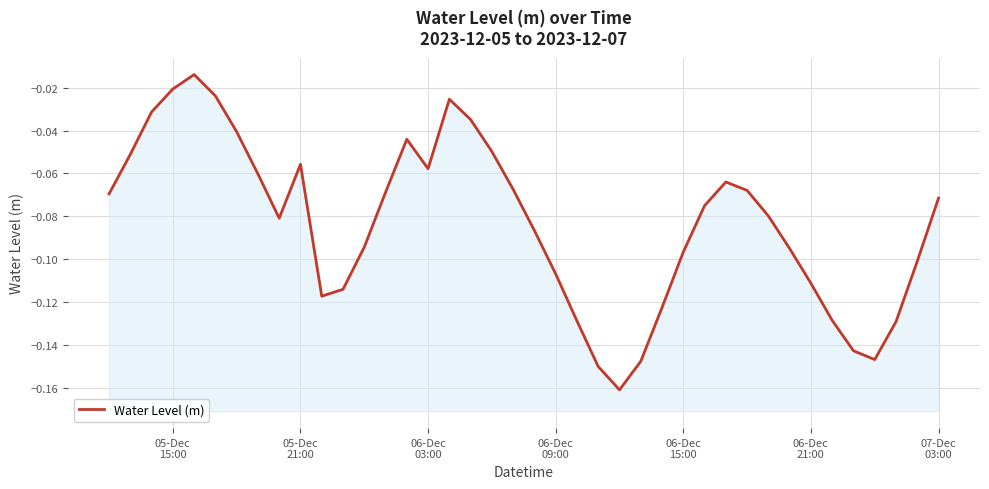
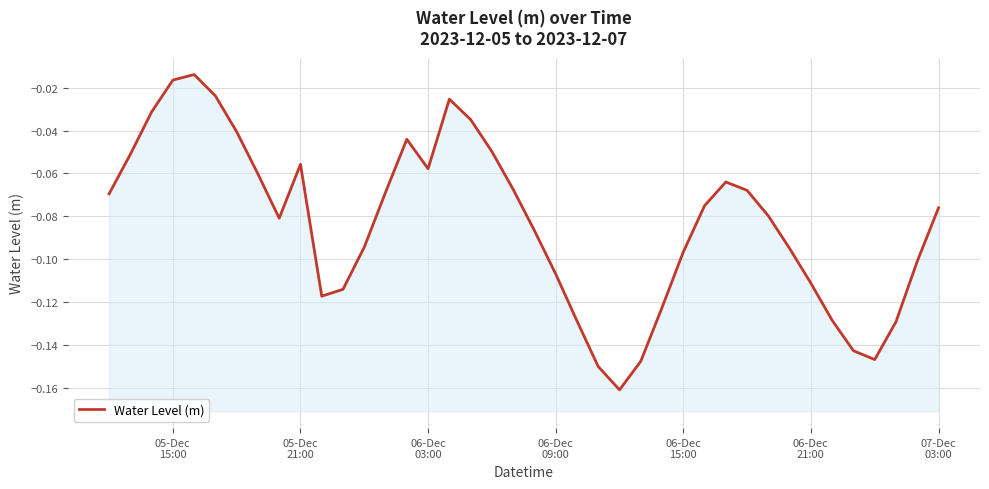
05-Dec 15:00: -0.021 -> -0.016
07-Dec 03:00: -0.071 -> -0.076
